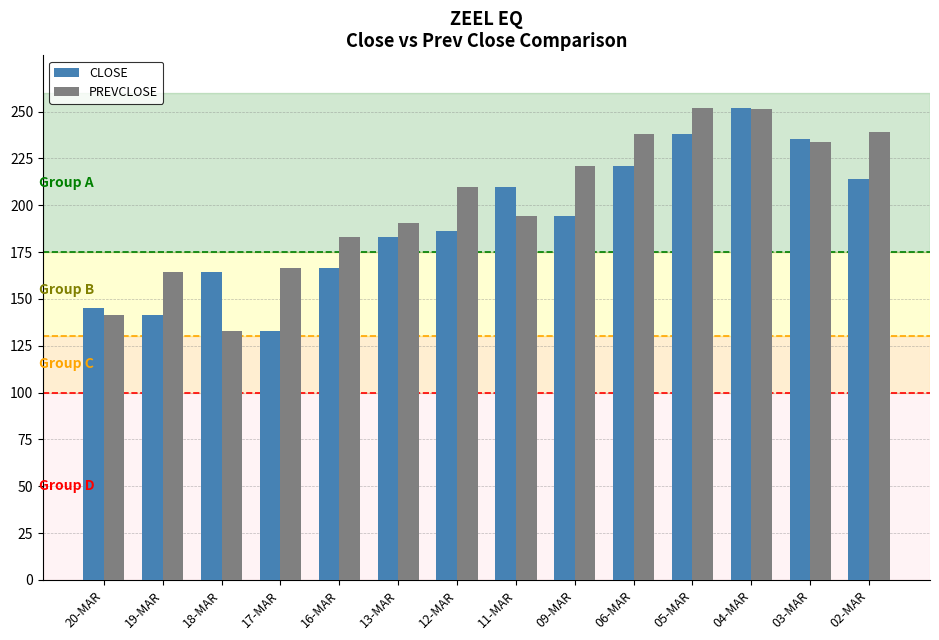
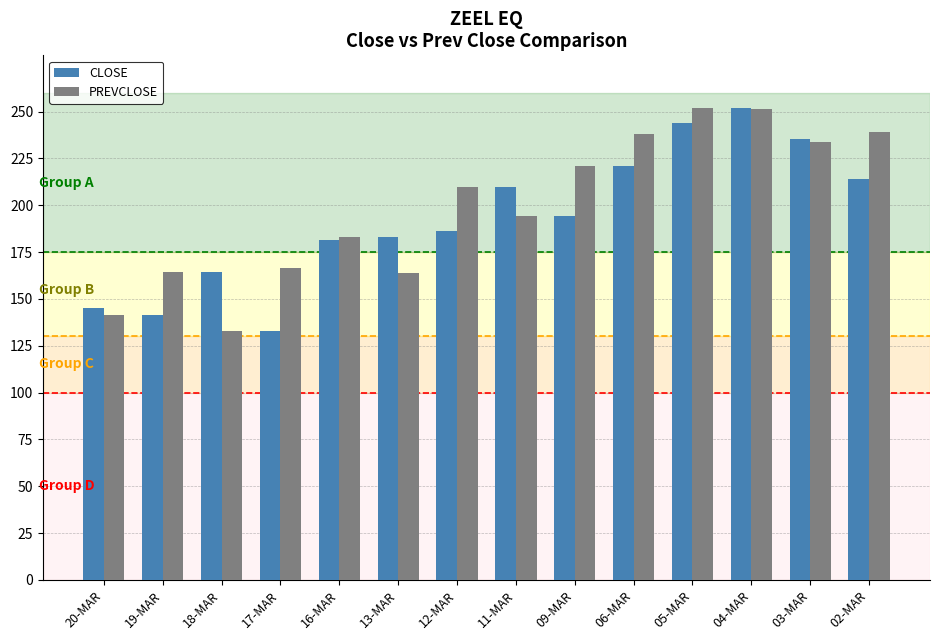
CLOSE, 16-MAR: 166 -> 181
PREVCLOSE, 13-MAR: 191 -> 164
CLOSE, 05-MAR: 238 -> 244
